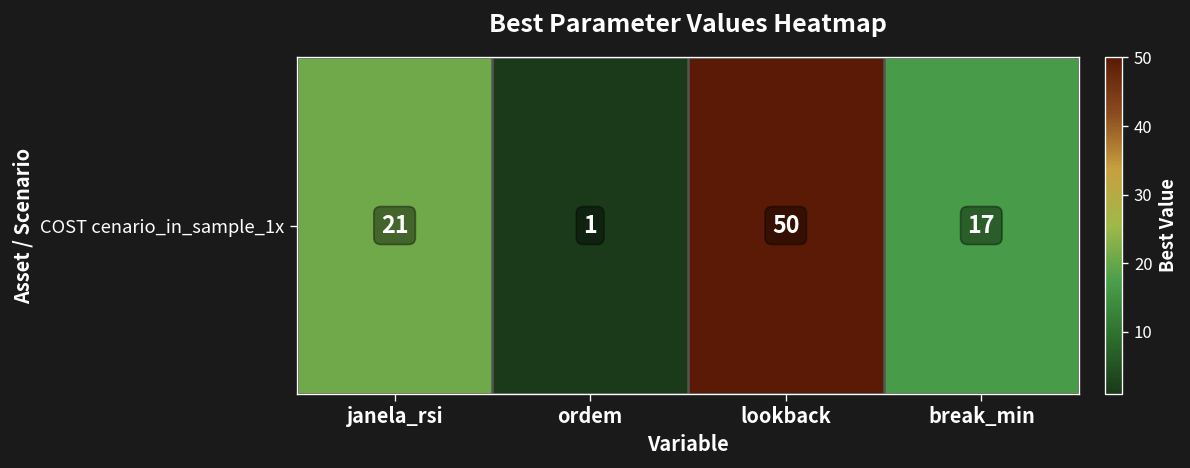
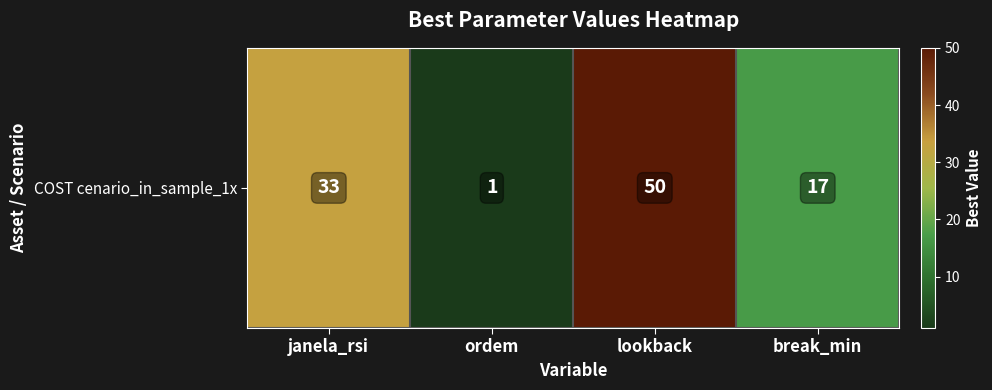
COST cenario_in_sample_1x, janela_rsi: 21 -> 33
